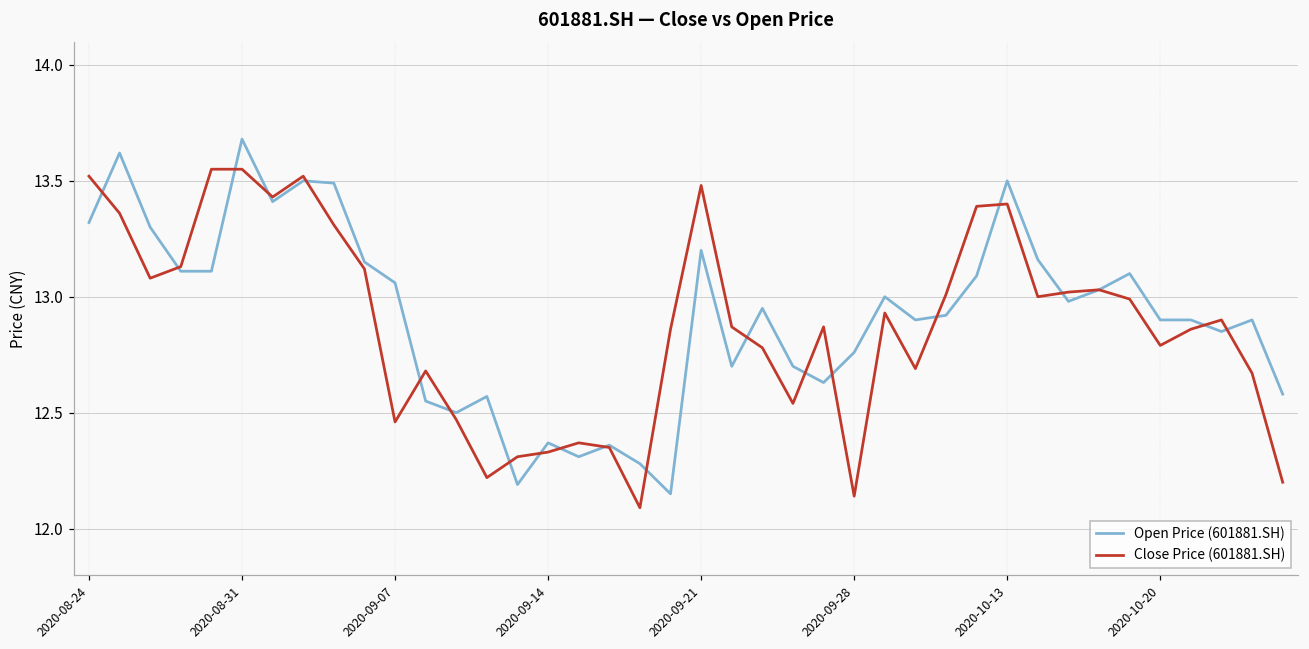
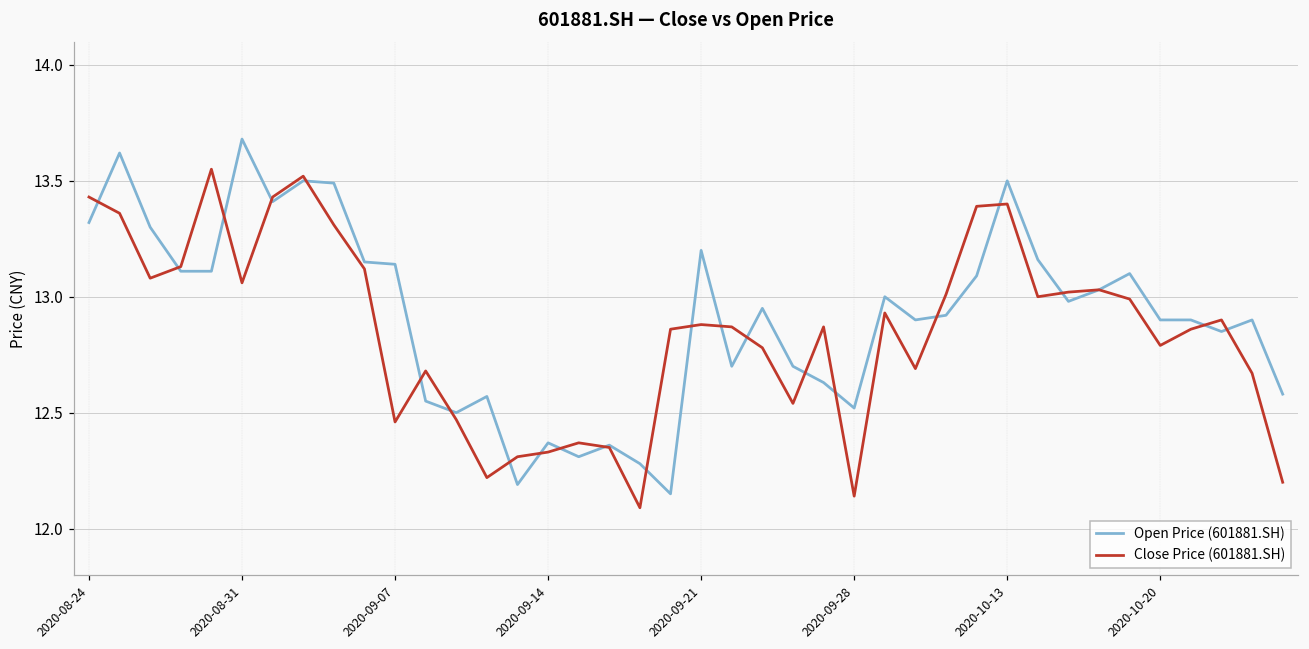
Close Price (601881.SH), 2020-08-24: 13.52 -> 13.43
Close Price (601881.SH), 2020-08-31: 13.55 -> 13.06
Open Price (601881.SH), 2020-09-07: 13.06 -> 13.14
Close Price (601881.SH), 2020-09-21: 13.48 -> 12.88
Open Price (601881.SH), 2020-09-28: 12.76 -> 12.52
